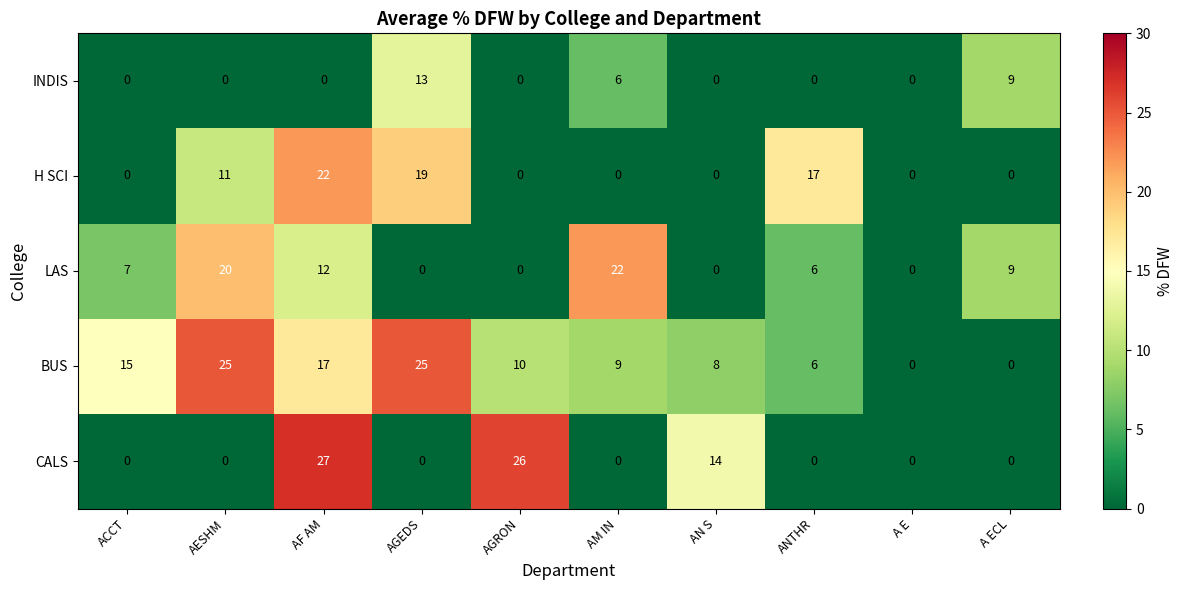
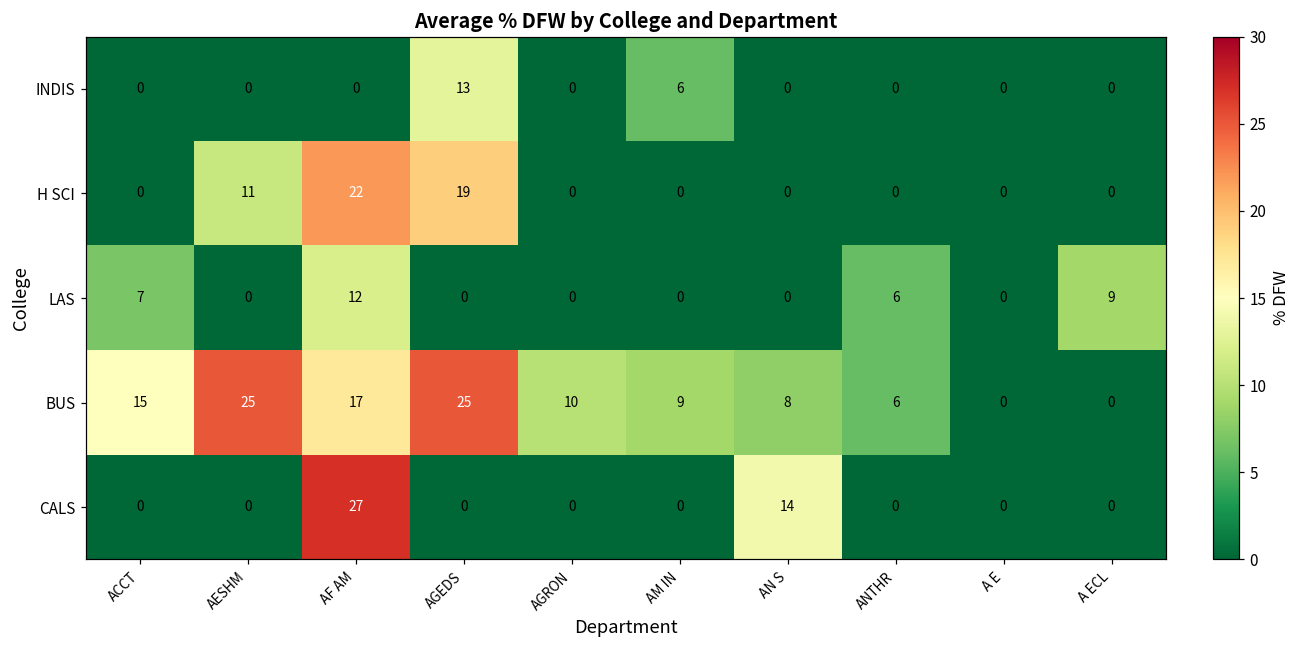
INDIS, A ECL: 9 -> 0
H SCI, ANTHR: 17 -> 0
LAS, AESHM: 20 -> 0
LAS, AM IN: 22 -> 0
CALS, AGRON: 26 -> 0
